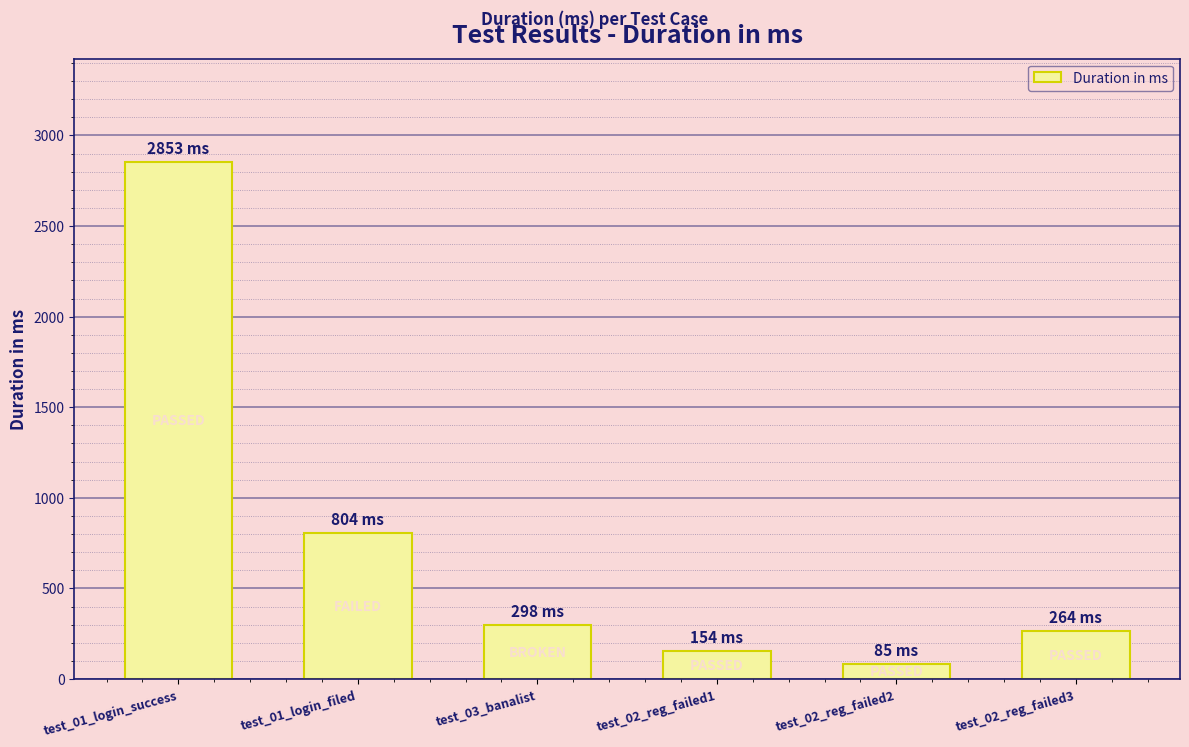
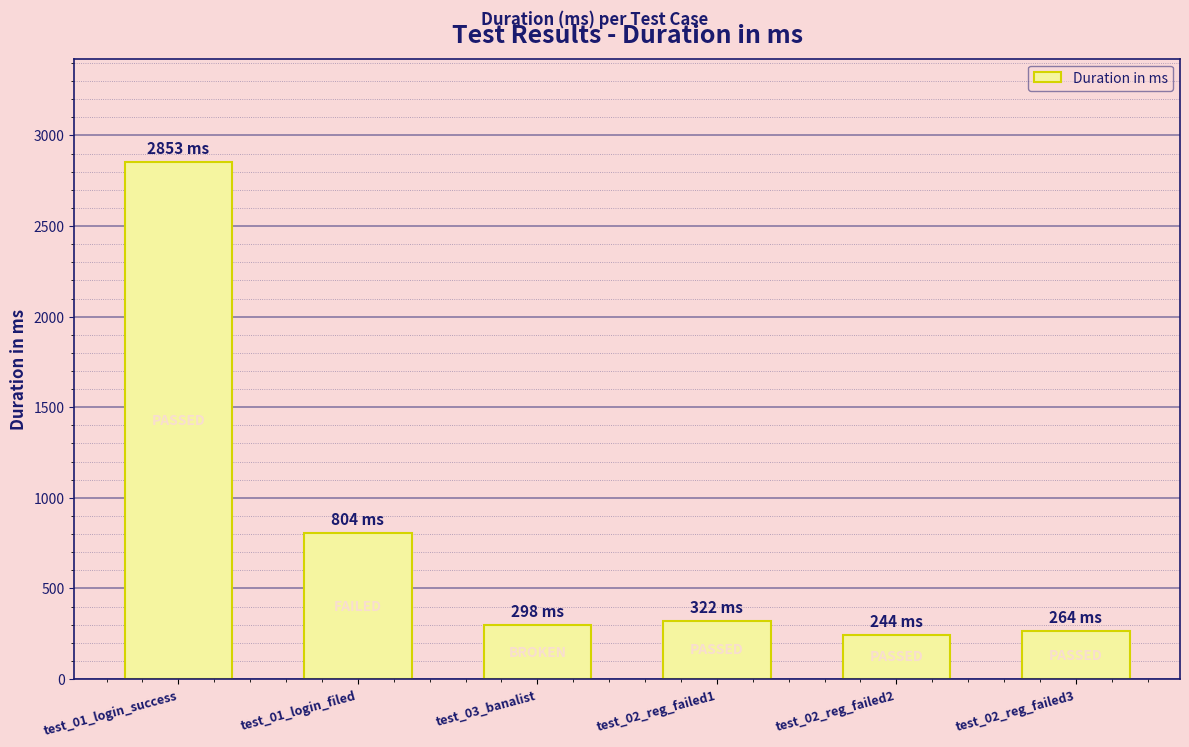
test_02_reg_failed1: 154 -> 322
test_02_reg_failed2: 85 -> 244
